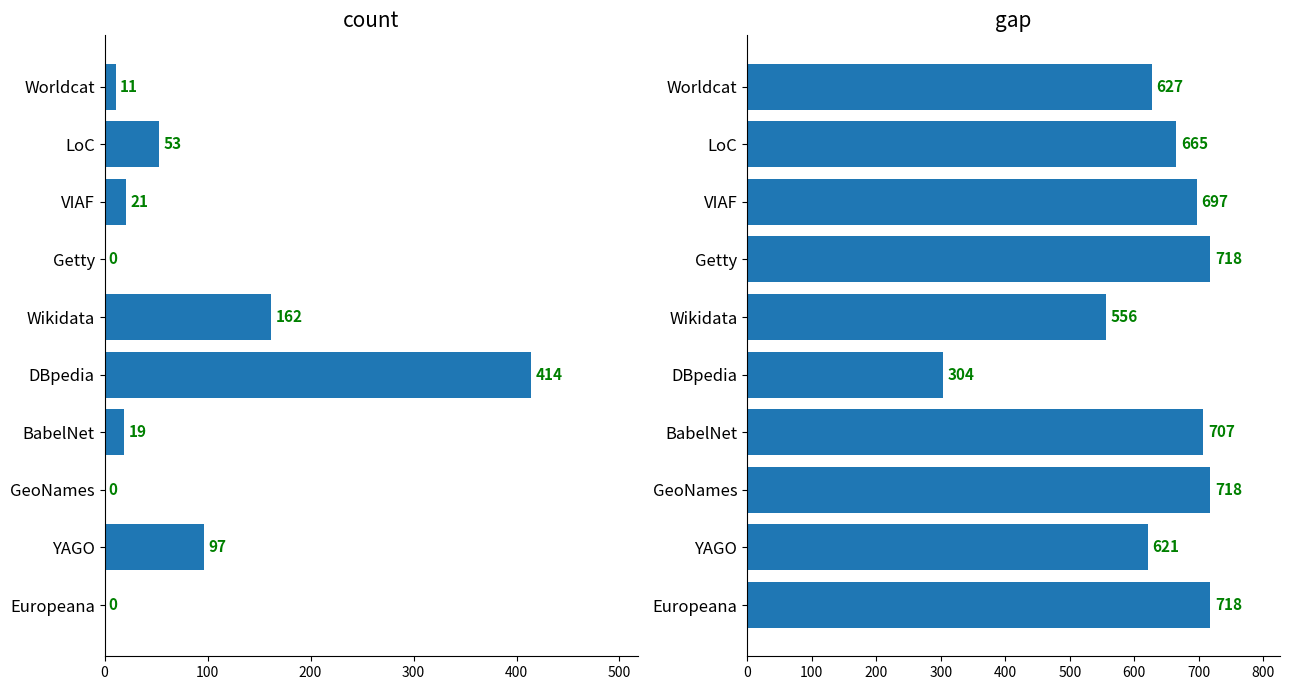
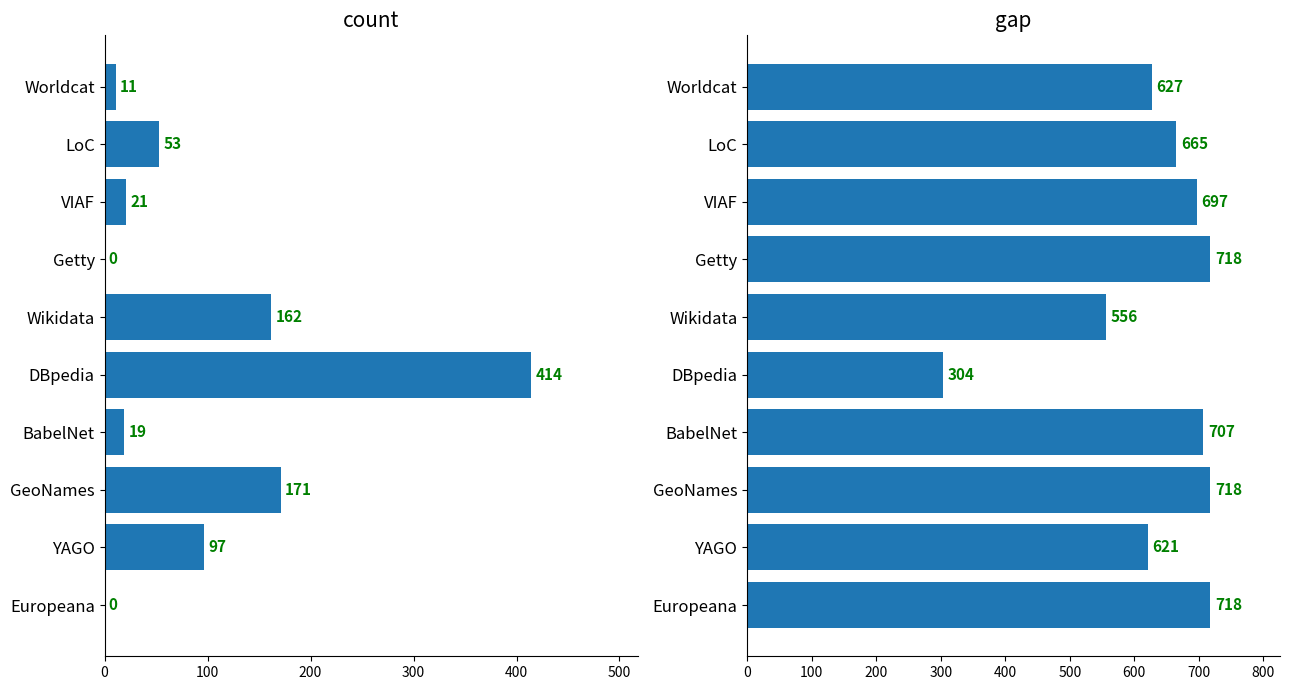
count, GeoNames: 0 -> 171
